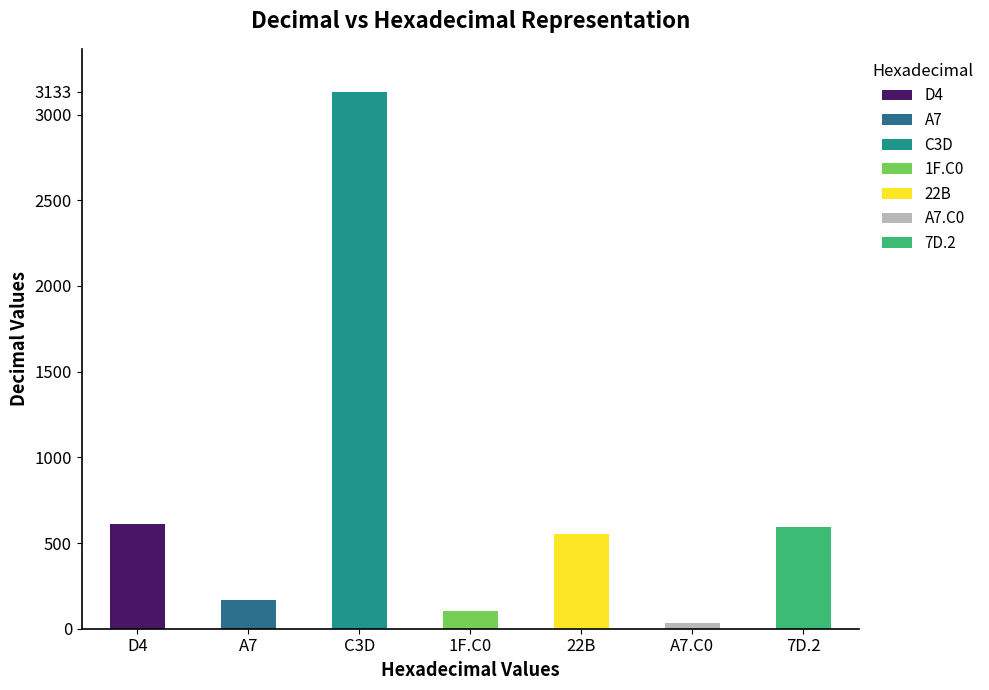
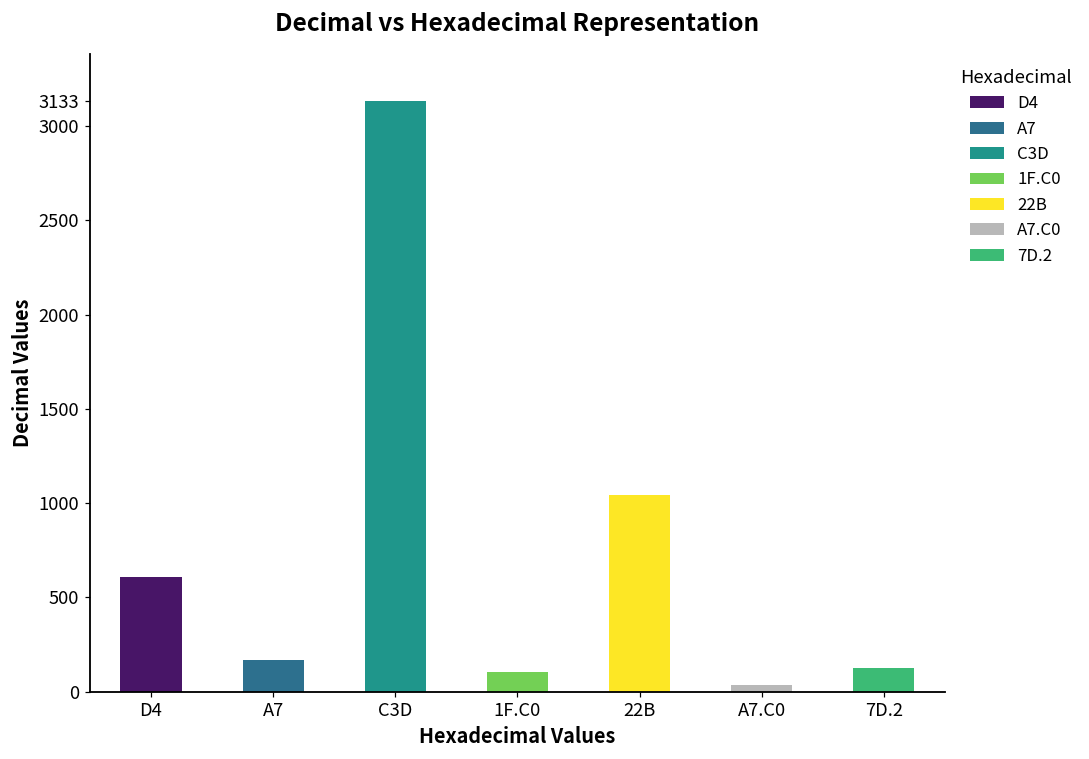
22B: 560 -> 1040
7D.2: 590 -> 130
